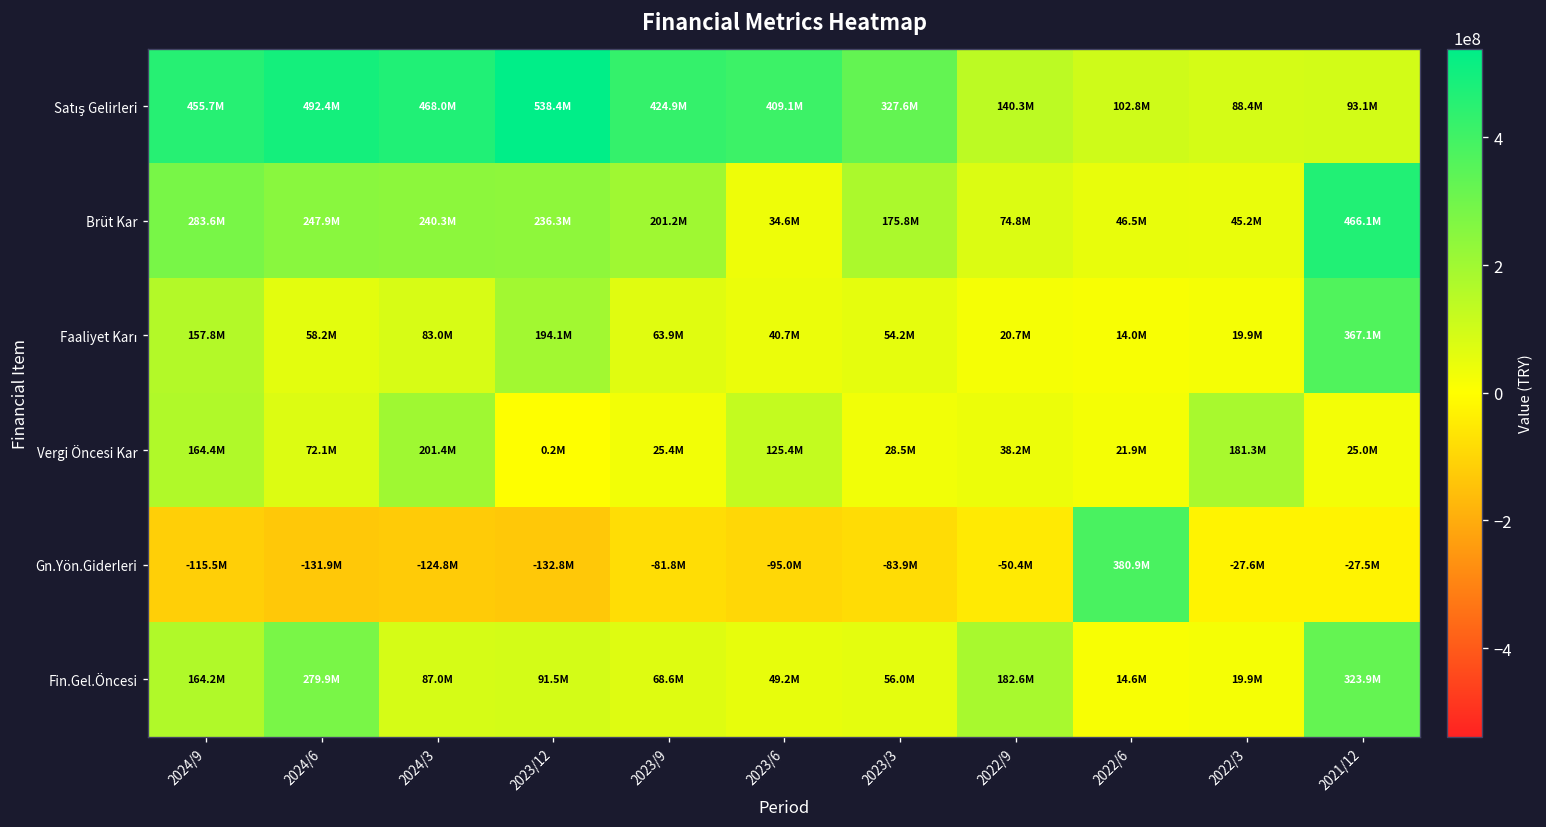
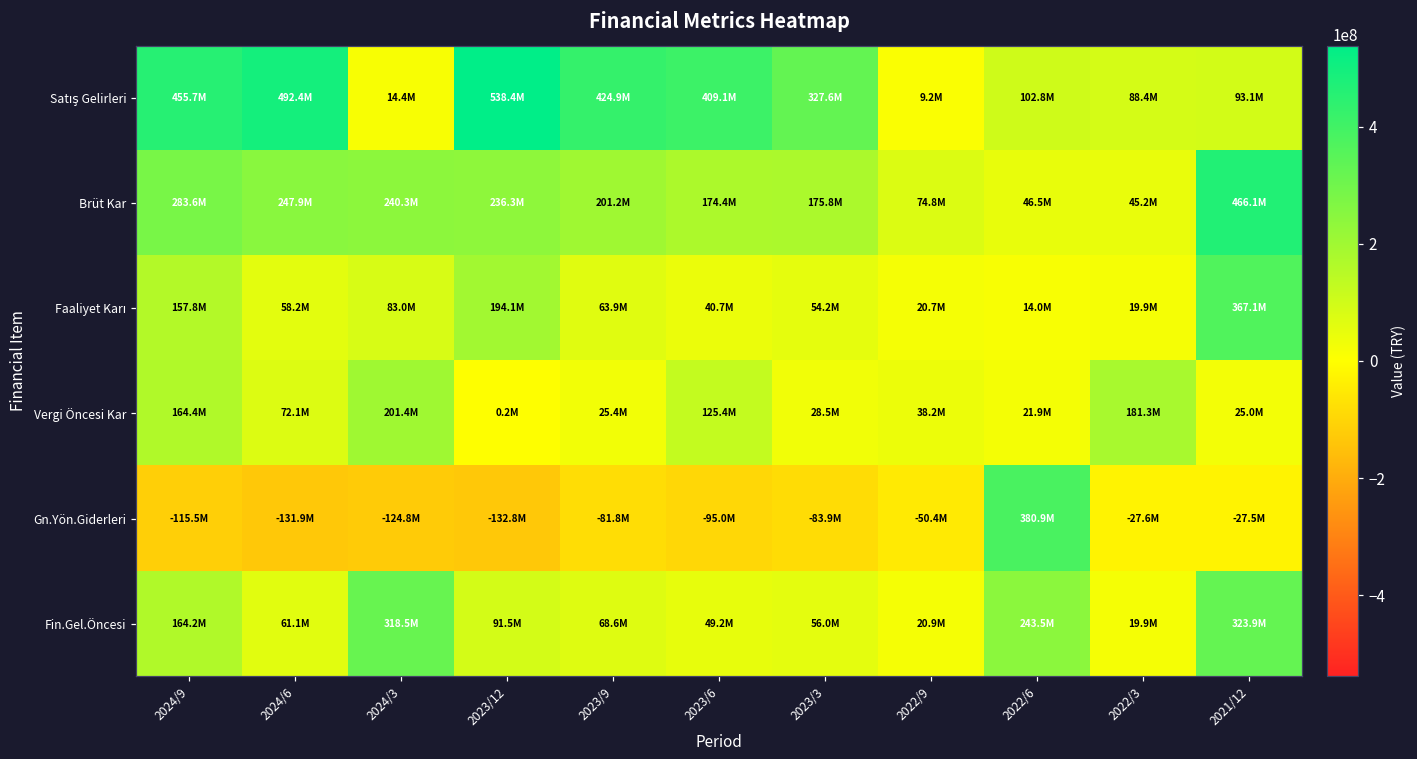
Satış Gelirleri, 2024/3: 468.0M -> 14.4M
Satış Gelirleri, 2022/9: 140.3M -> 9.2M
Brüt Kar, 2023/6: 34.6M -> 174.4M
Fin.Gel.Öncesi, 2024/6: 279.9M -> 61.1M
Fin.Gel.Öncesi, 2024/3: 87.0M -> 318.5M
Fin.Gel.Öncesi, 2022/9: 182.6M -> 20.9M
Fin.Gel.Öncesi, 2022/6: 14.6M -> 243.5M
